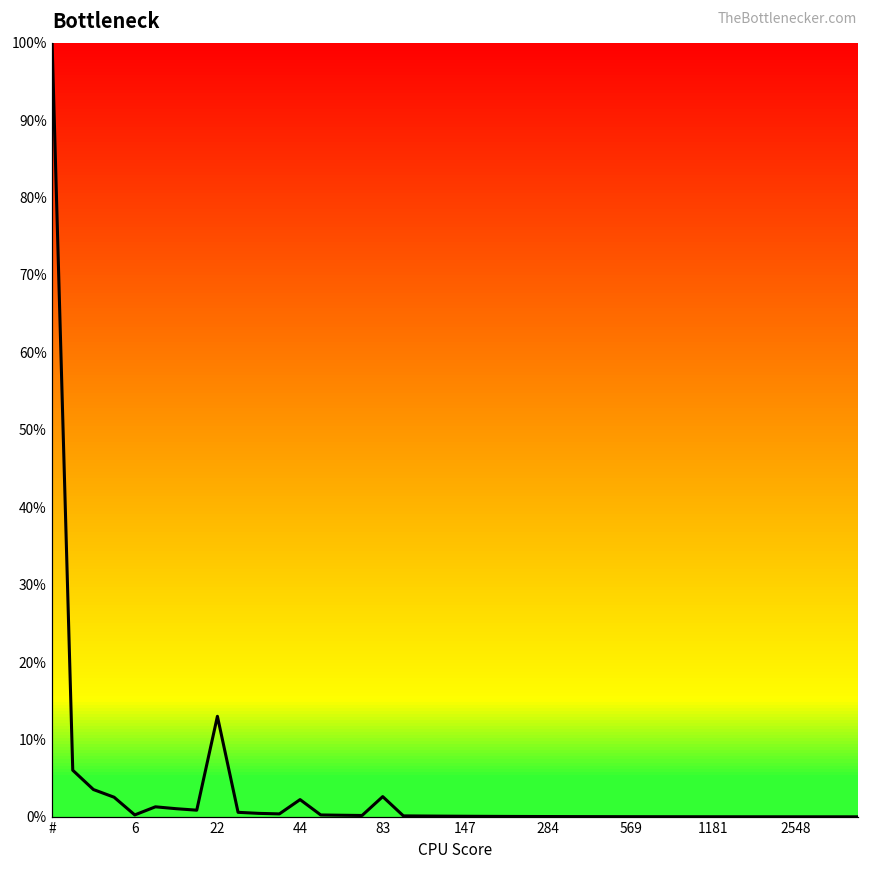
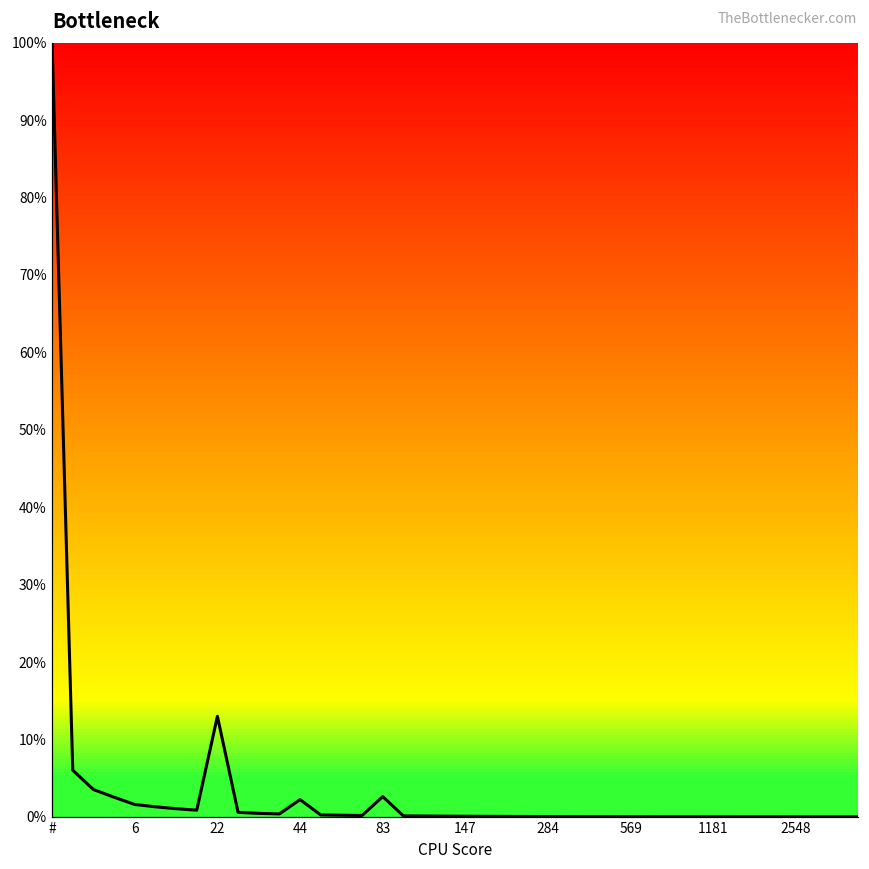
6: 0% -> 2%
